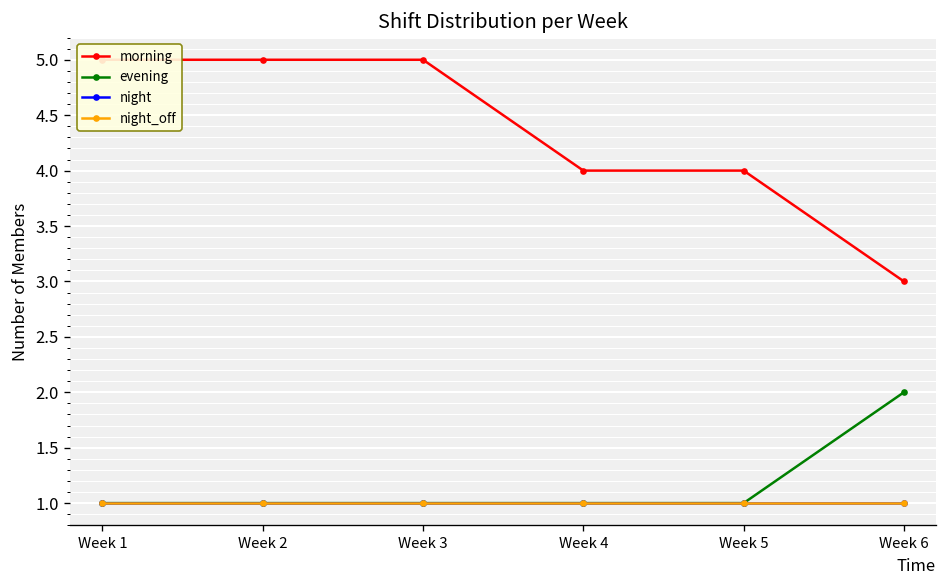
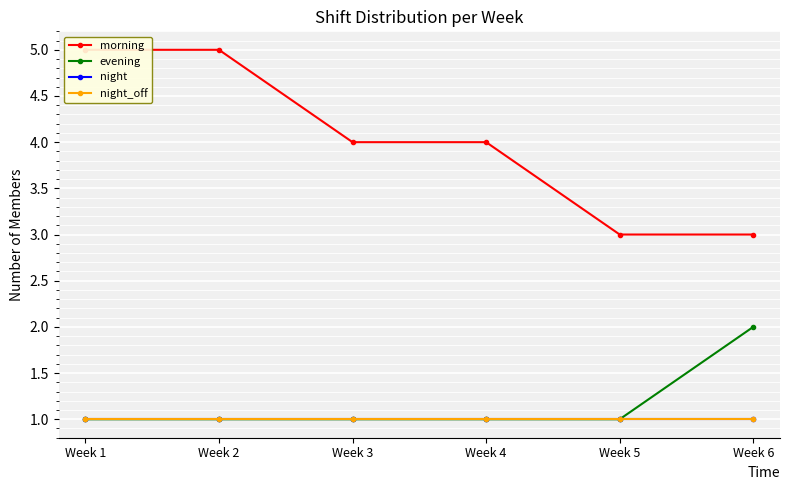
morning, Week 3: 5 -> 4
morning, Week 5: 4 -> 3
